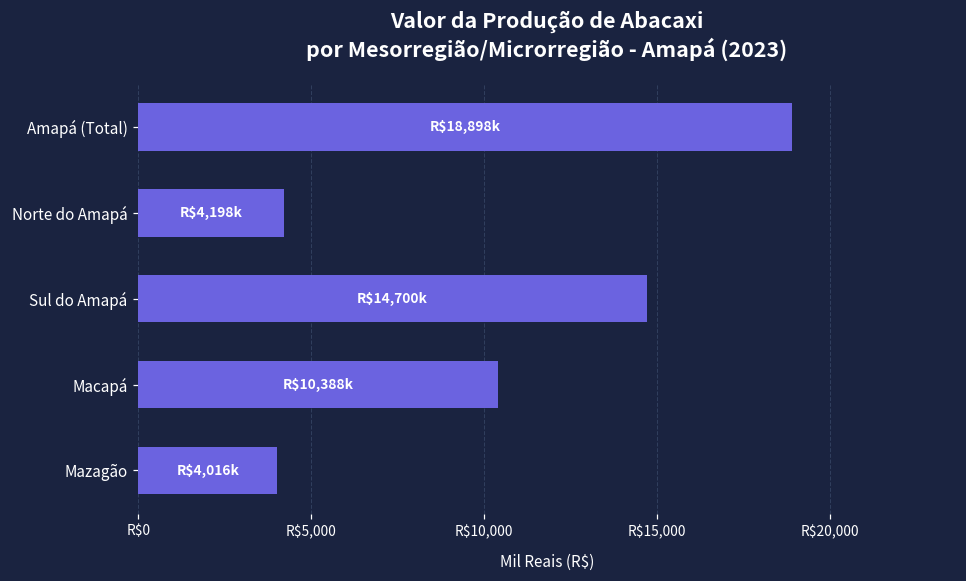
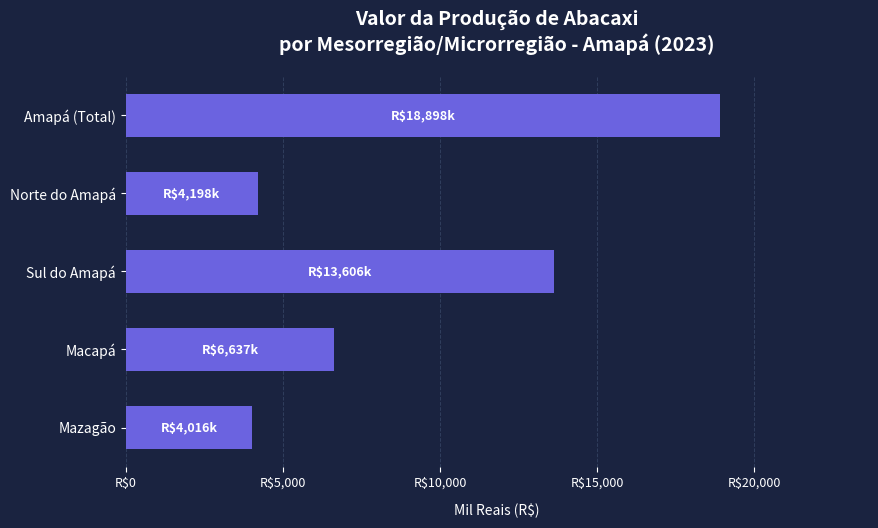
Sul do Amapá: $14,700k -> $13,606k
Macapá: $10,388k -> $6,637k
